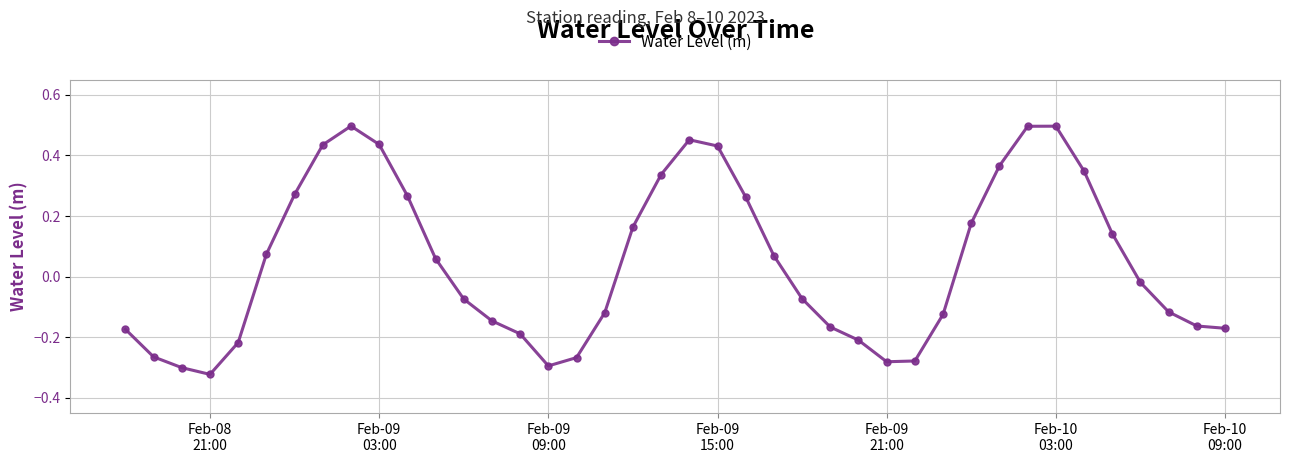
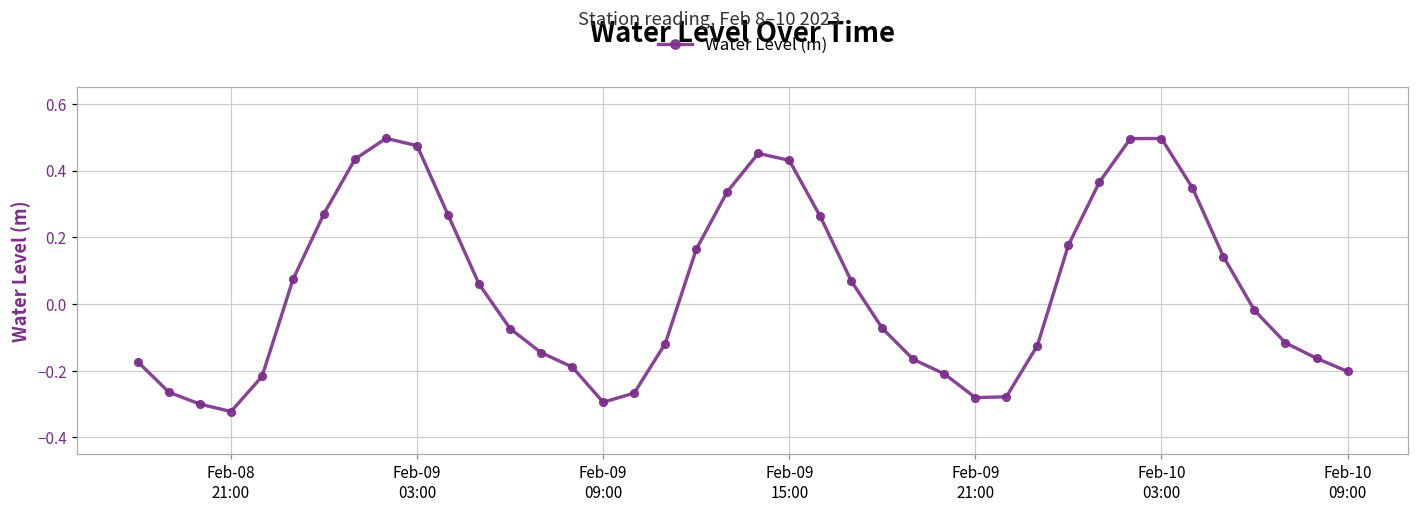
Feb-09 03:00: 0.44 -> 0.47
Feb-10 09:00: -0.17 -> -0.20
